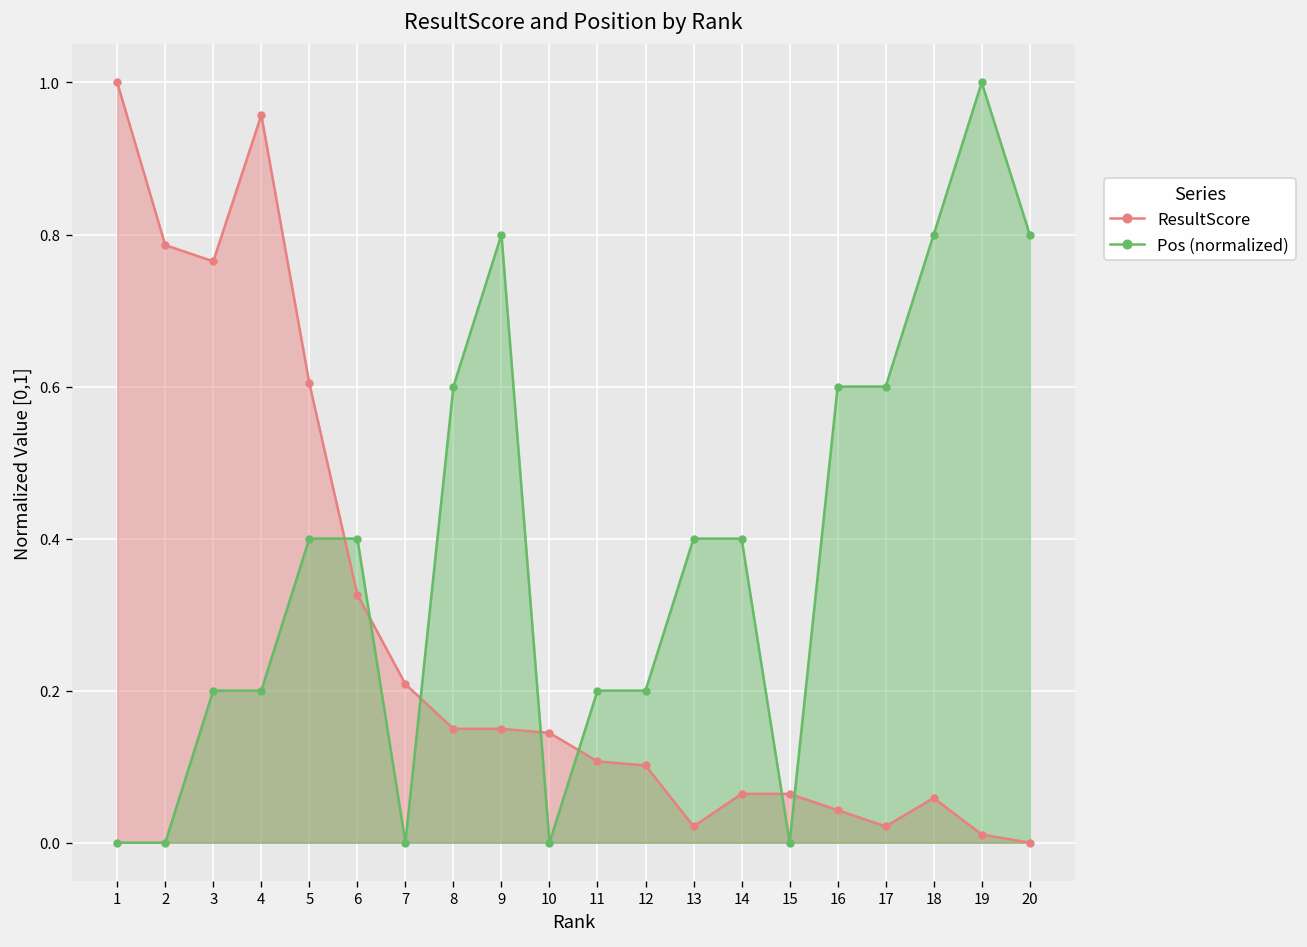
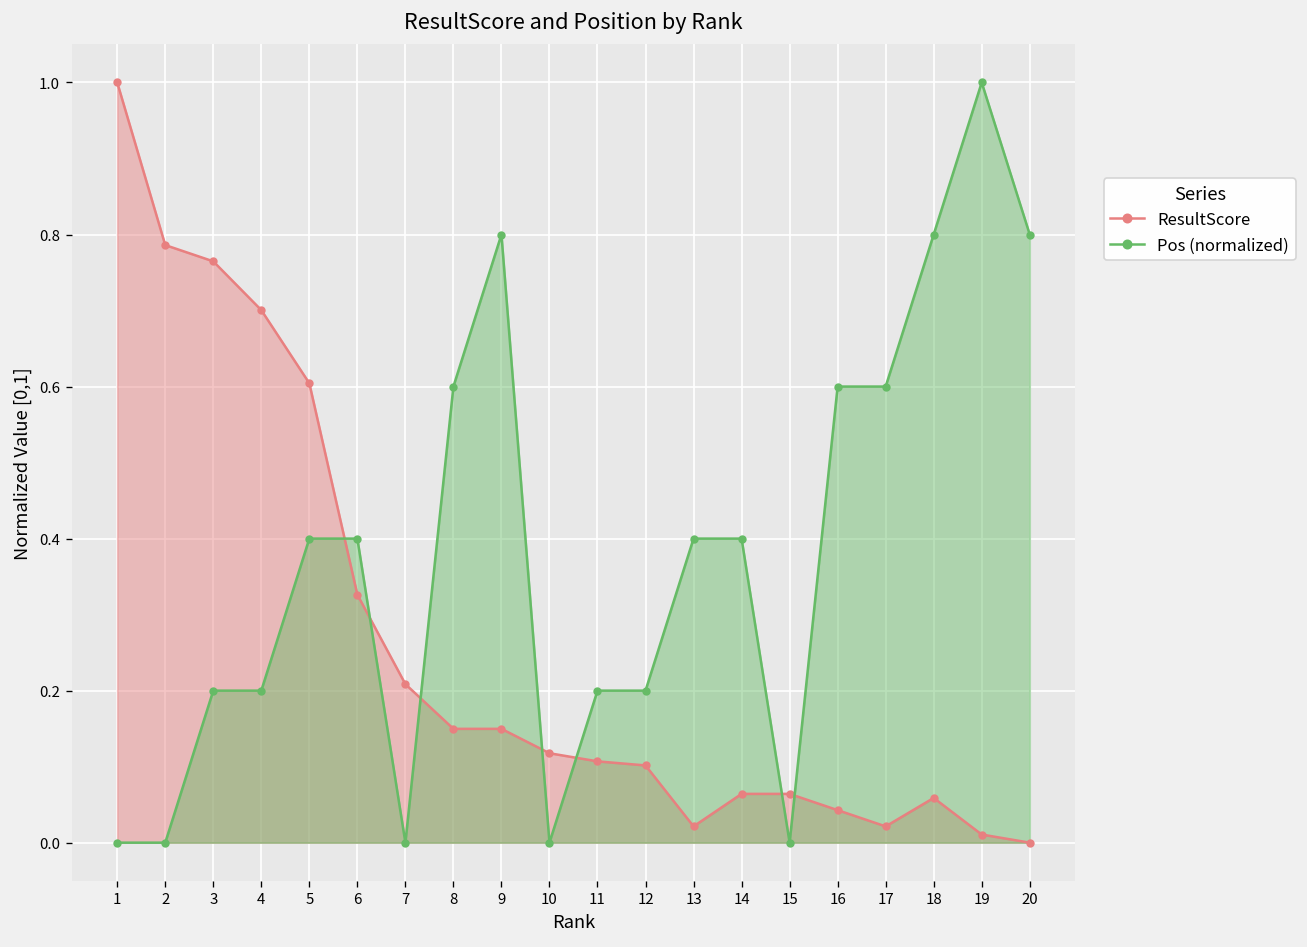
ResultScore, 4: 0.96 -> 0.70
ResultScore, 10: 0.14 -> 0.12
